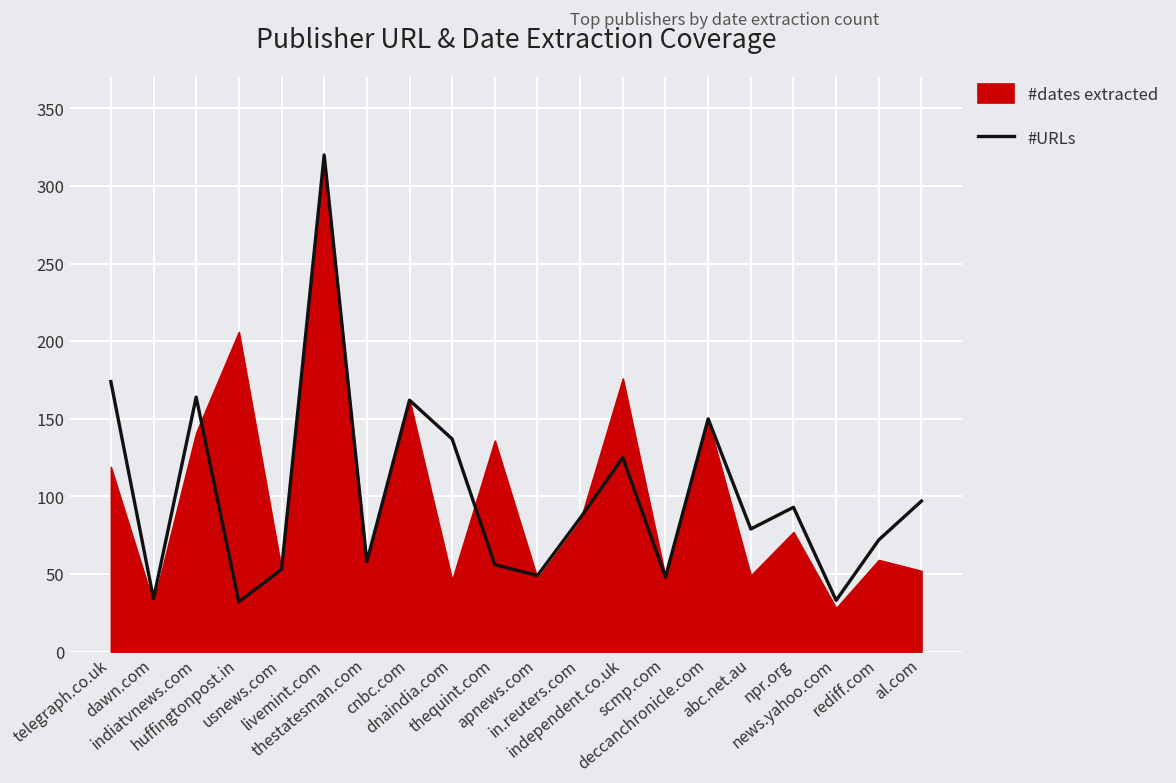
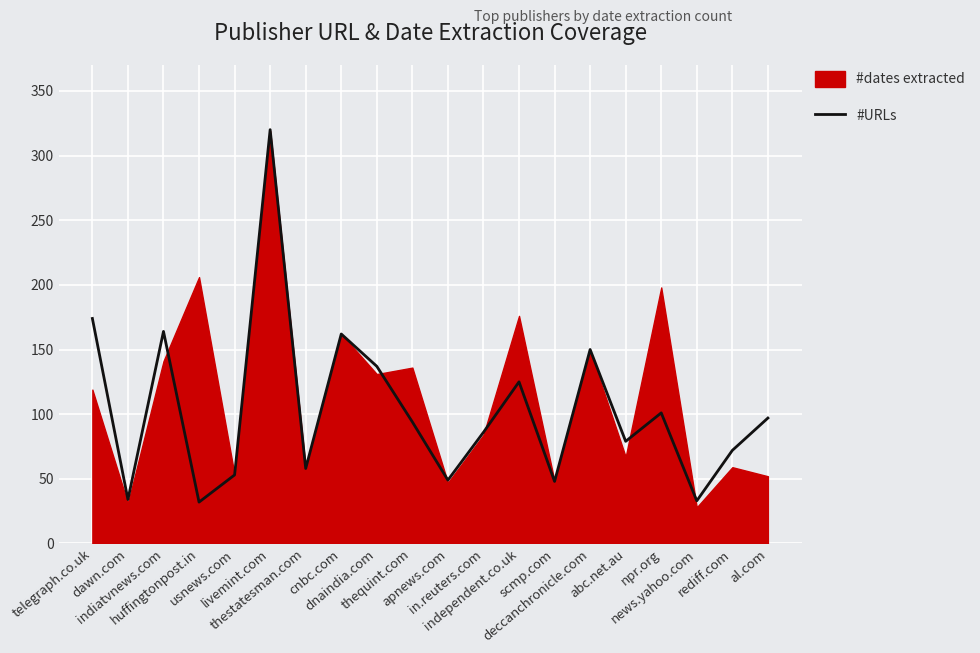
#dates extracted, dnaindia.com: 46 -> 131
#URLs, thequint.com: 56 -> 94
#dates extracted, abc.net.au: 49 -> 67
#URLs, npr.org: 93 -> 101
#dates extracted, npr.org: 77 -> 198
